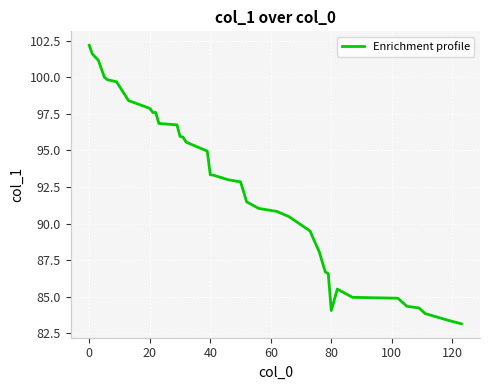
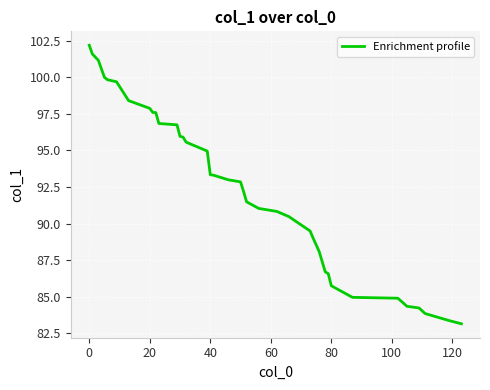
80: 84.0 -> 85.7
